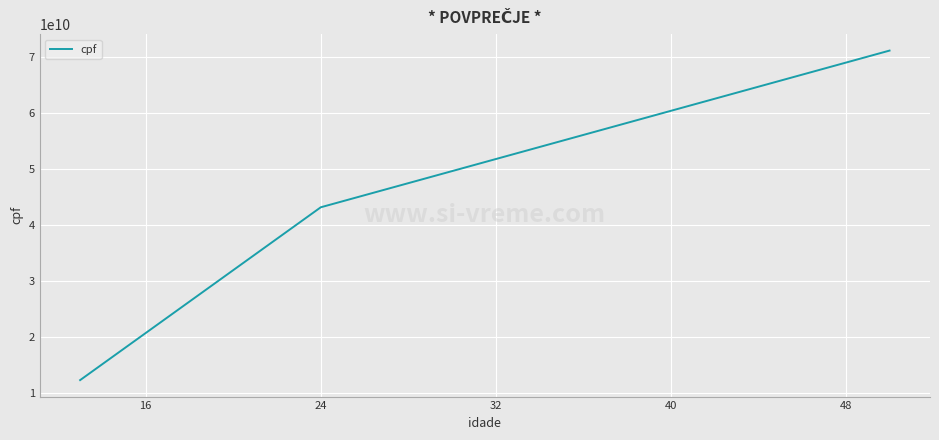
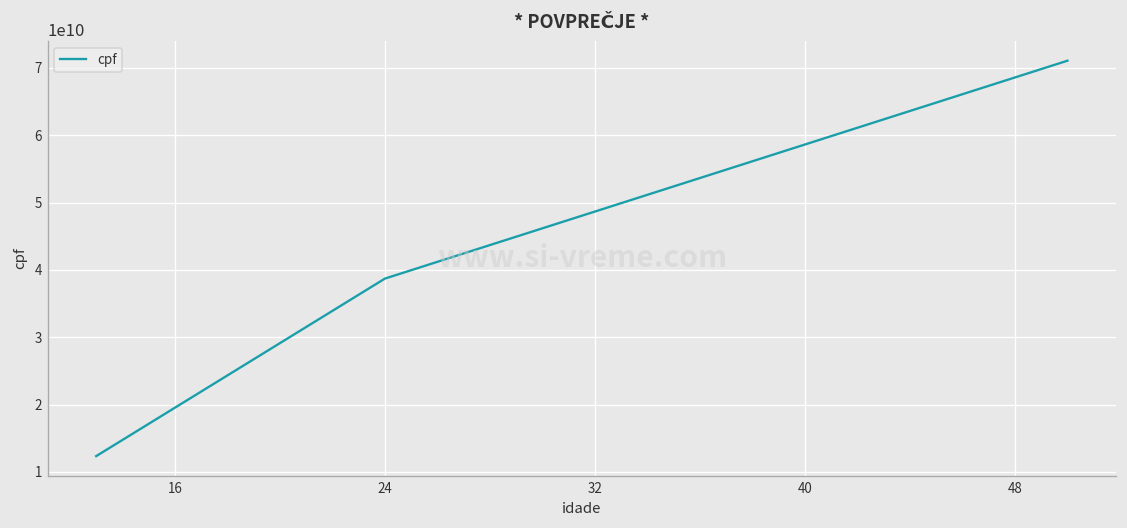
24: 43000000000 -> 39000000000
